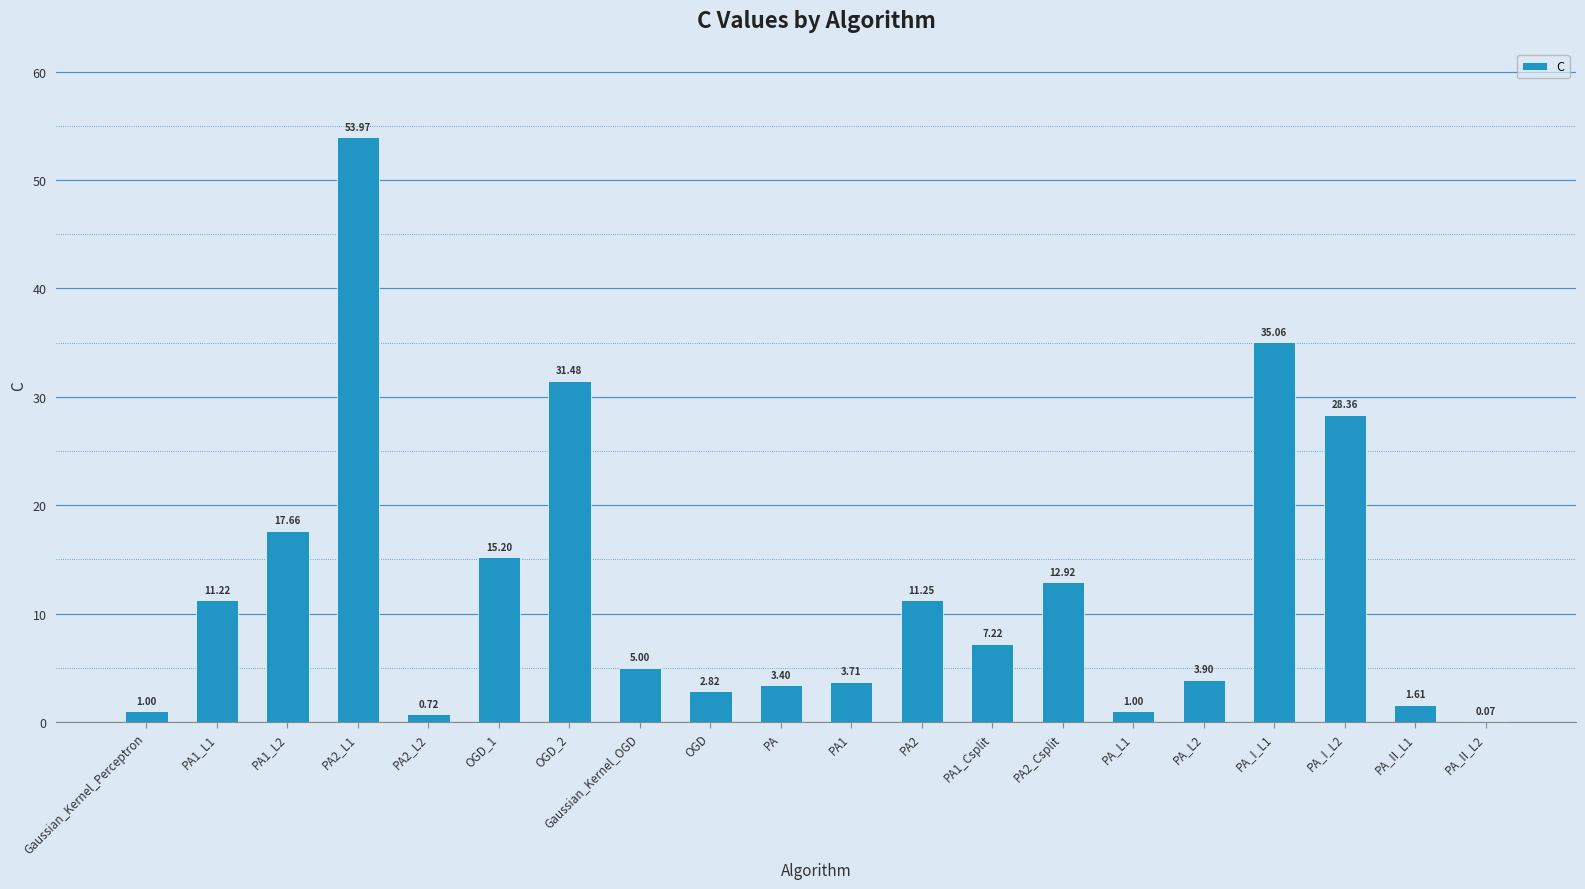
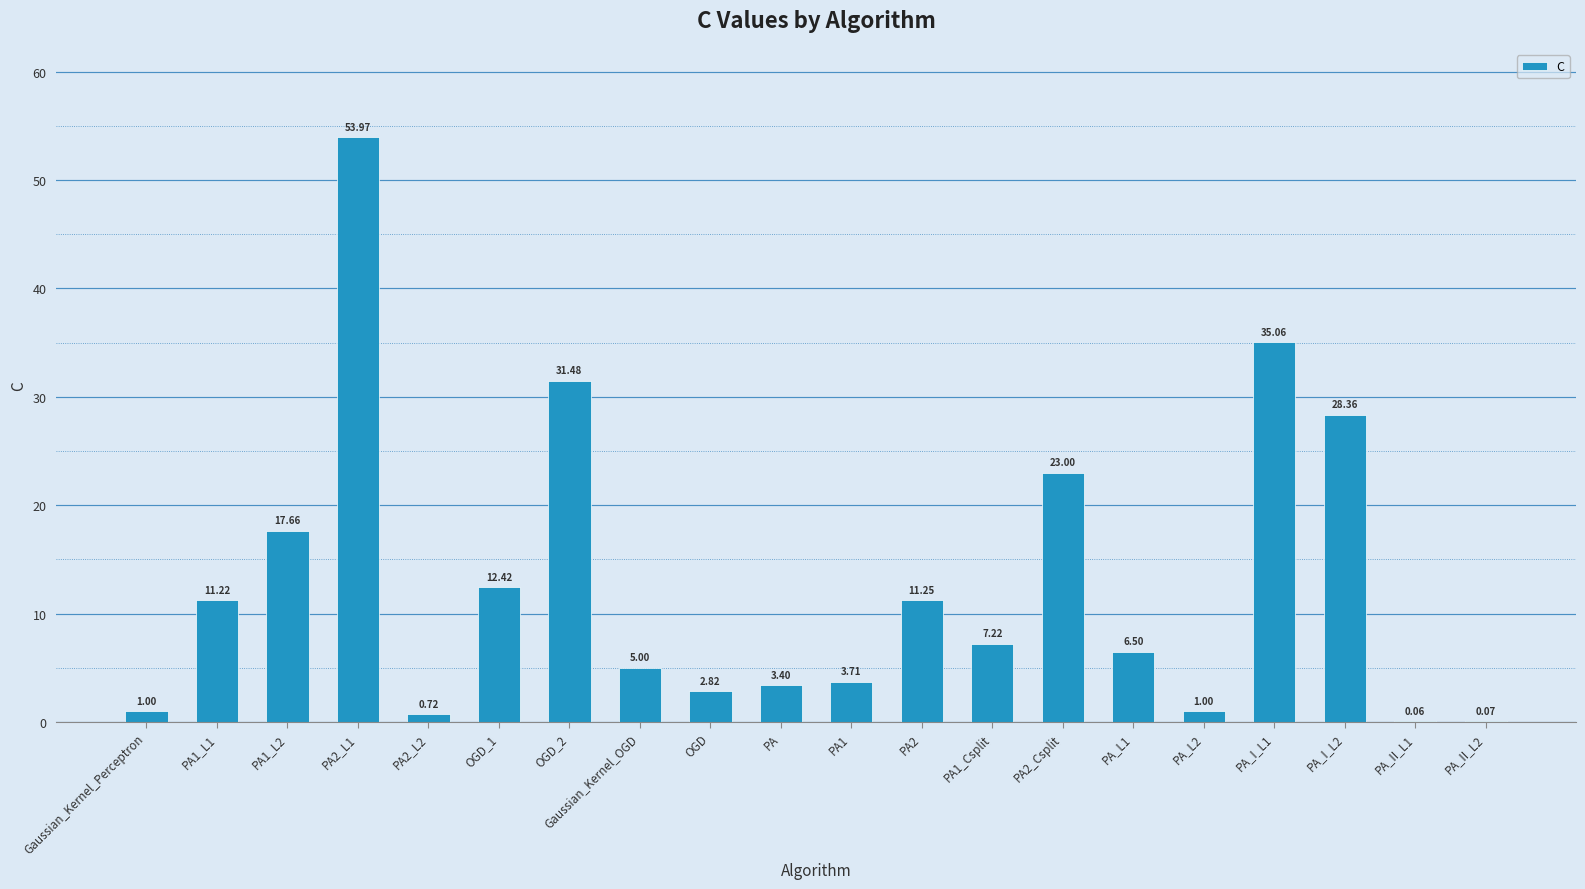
OGD_1: 15.20 -> 12.42
PA2_Csplit: 12.92 -> 23.00
PA_L1: 1.00 -> 6.50
PA_L2: 3.90 -> 1.00
PA_II_L1: 1.61 -> 0.06
